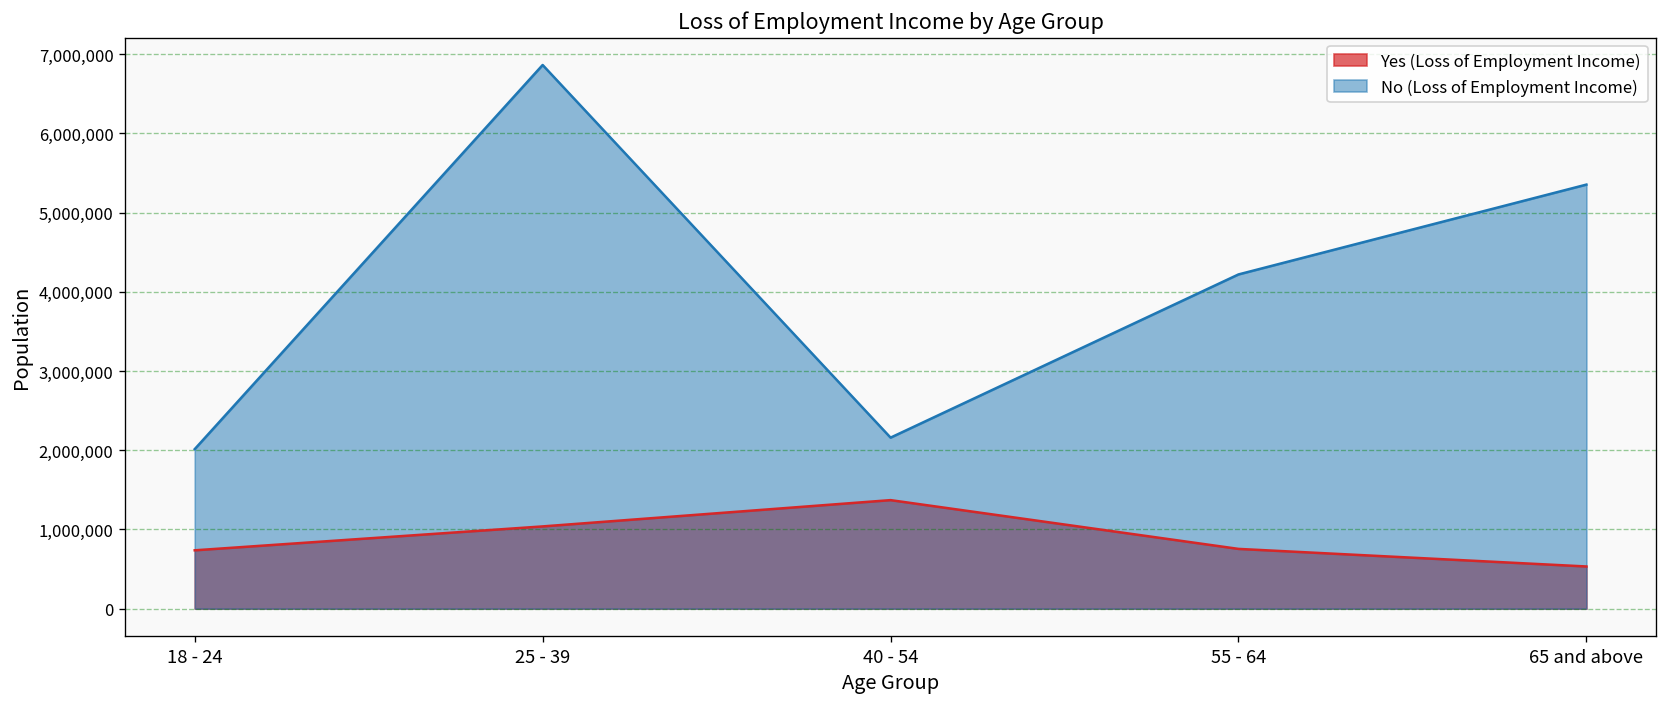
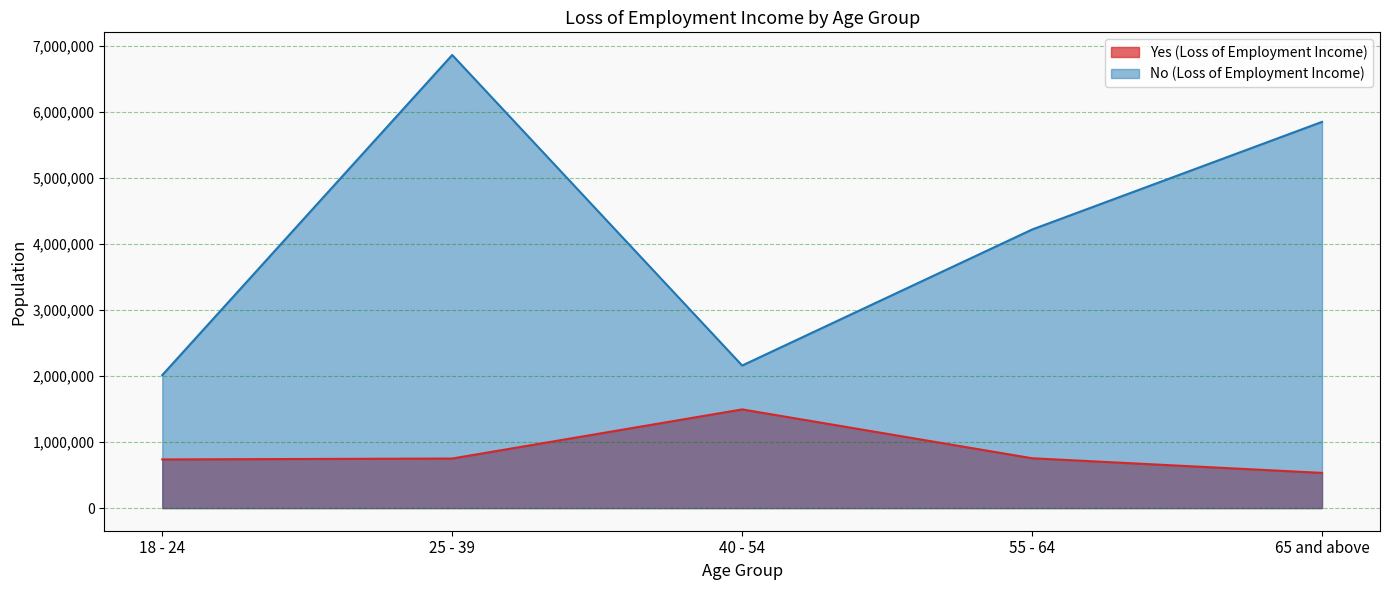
Yes (Loss of Employment Income), 25 - 39: 1,000,000 -> 800,000
Yes (Loss of Employment Income), 40 - 54: 1,400,000 -> 1,500,000
No (Loss of Employment Income), 65 and above: 5,400,000 -> 5,900,000
